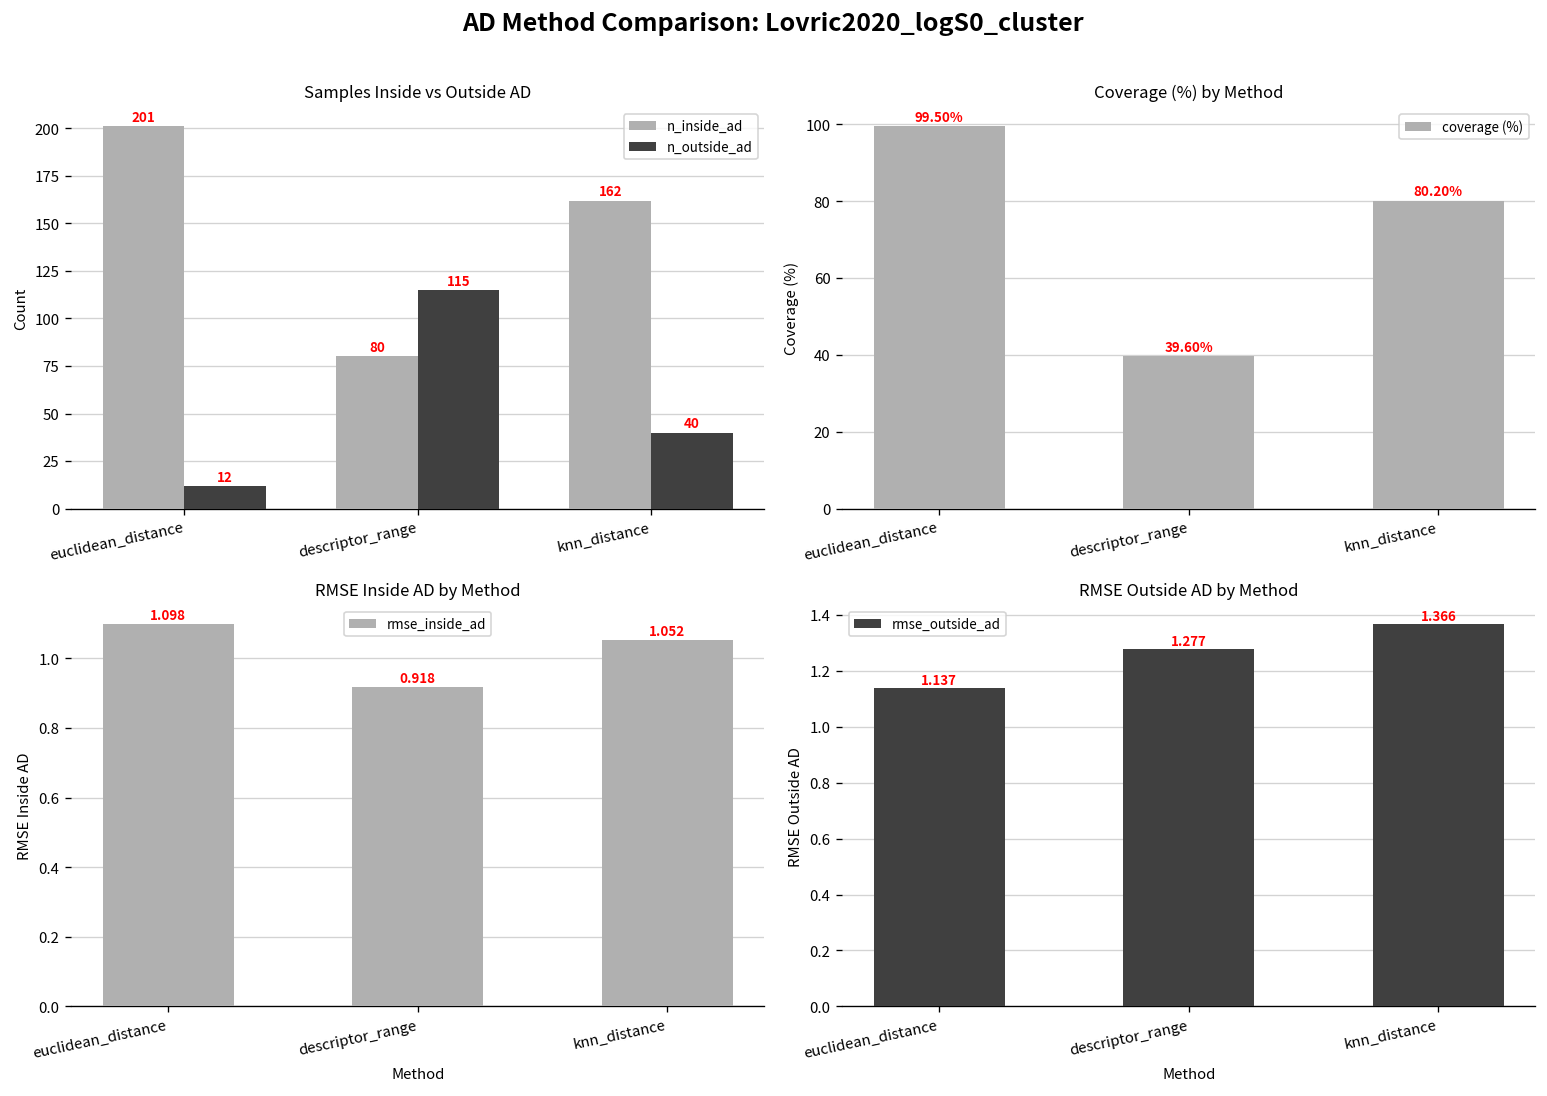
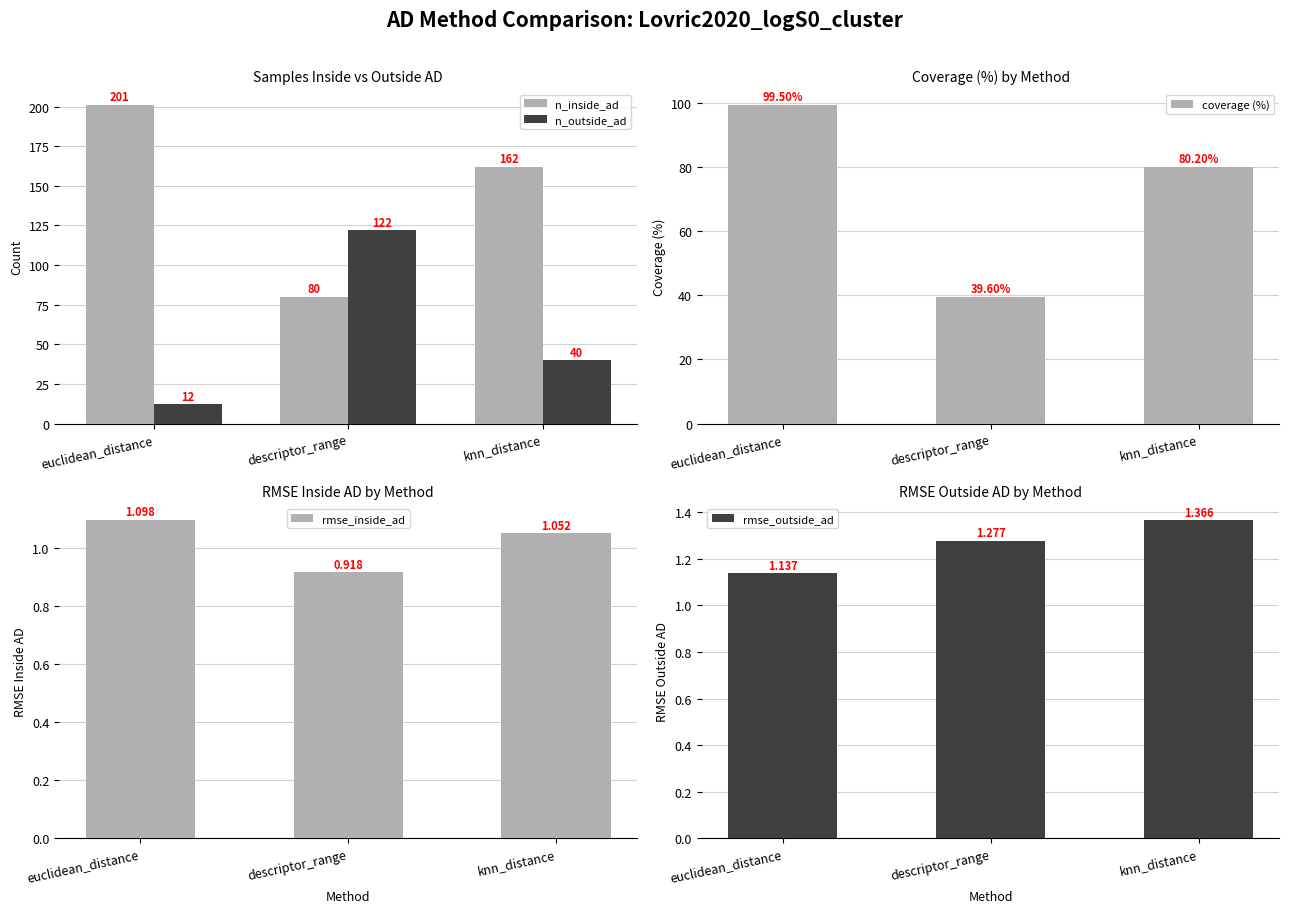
Samples Inside vs Outside AD, n_outside_ad, descriptor_range: 115 -> 122
